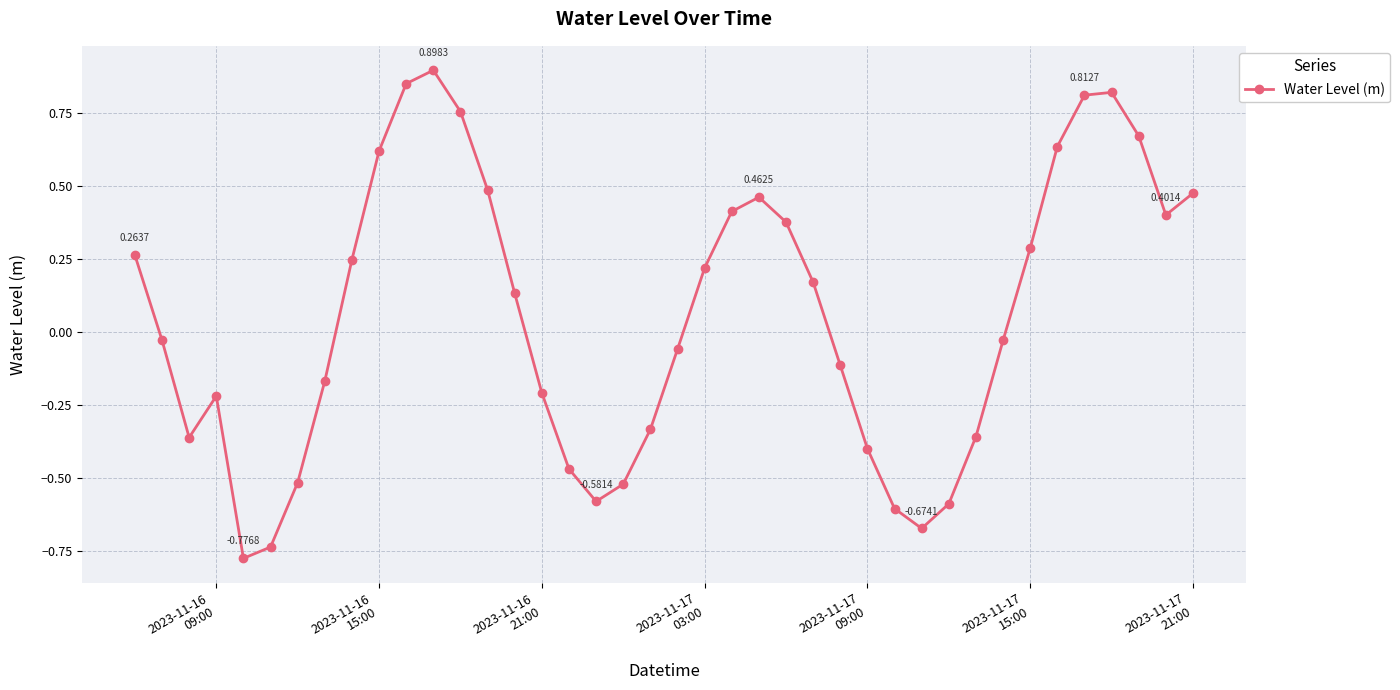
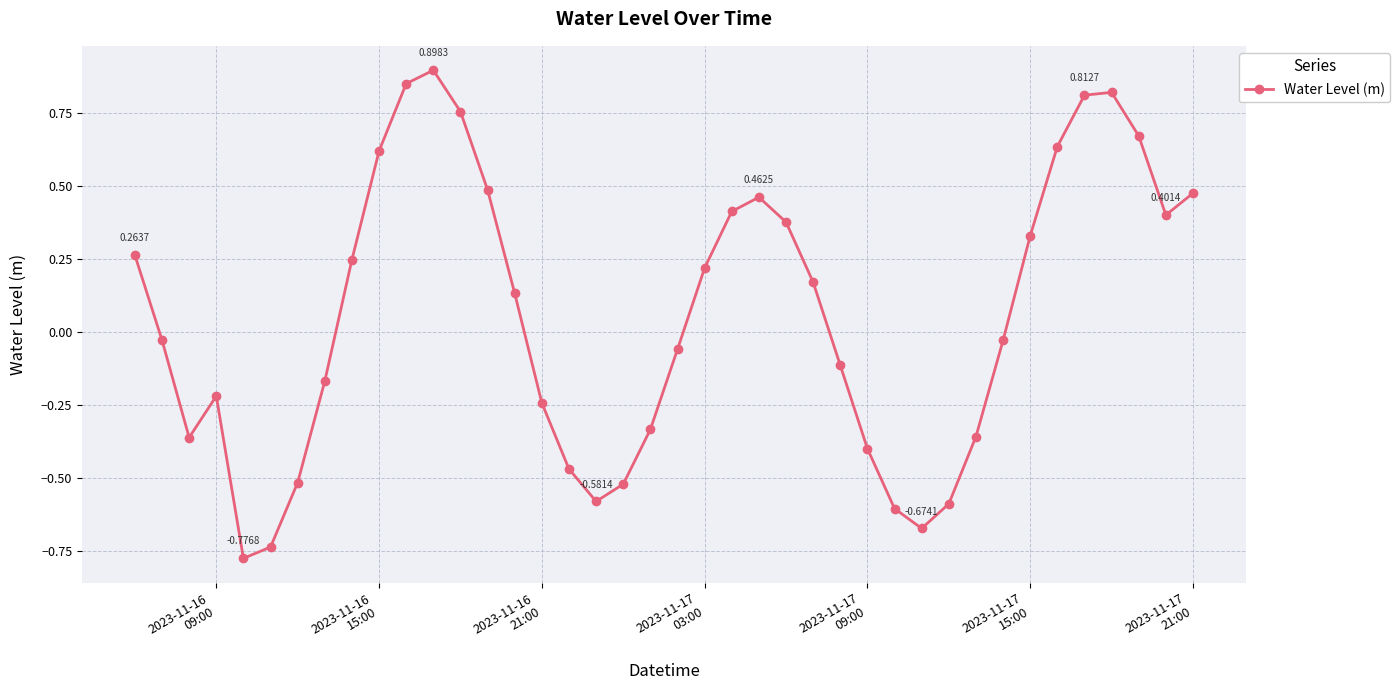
2023-11-16 21:00: -0.21 -> -0.24
2023-11-17 15:00: 0.29 -> 0.33
